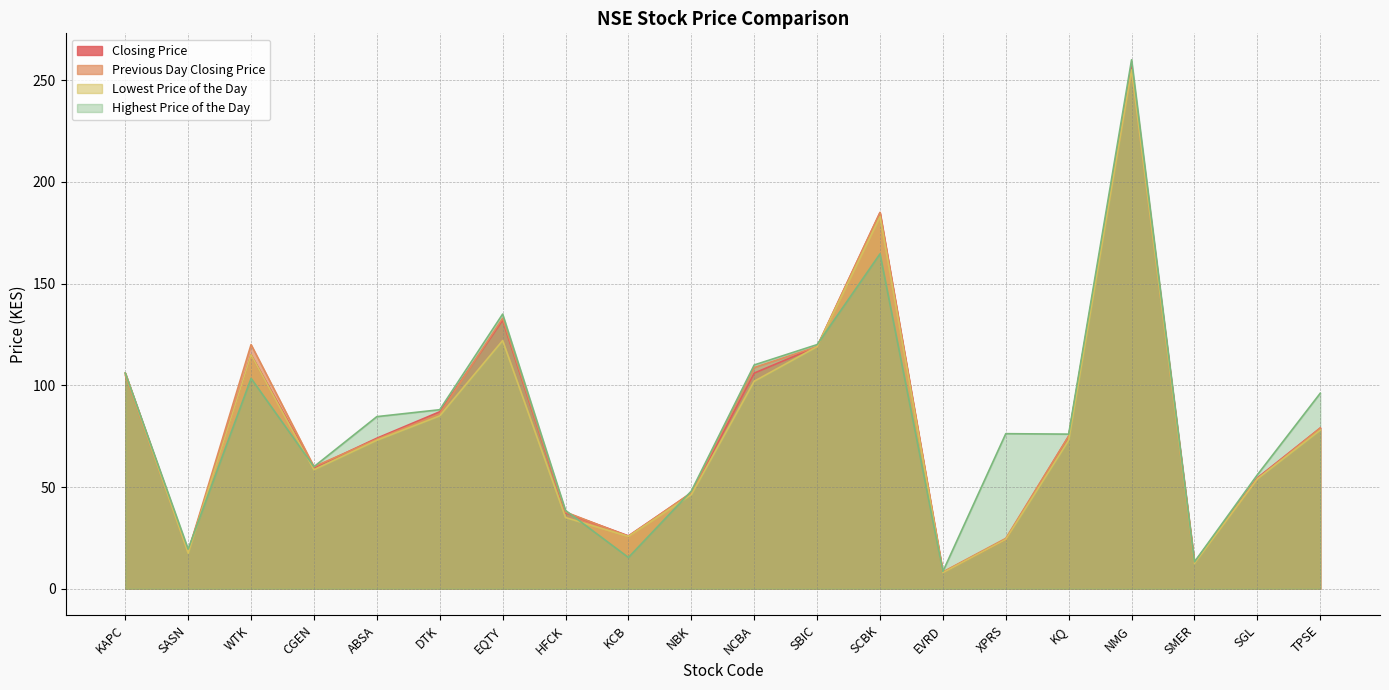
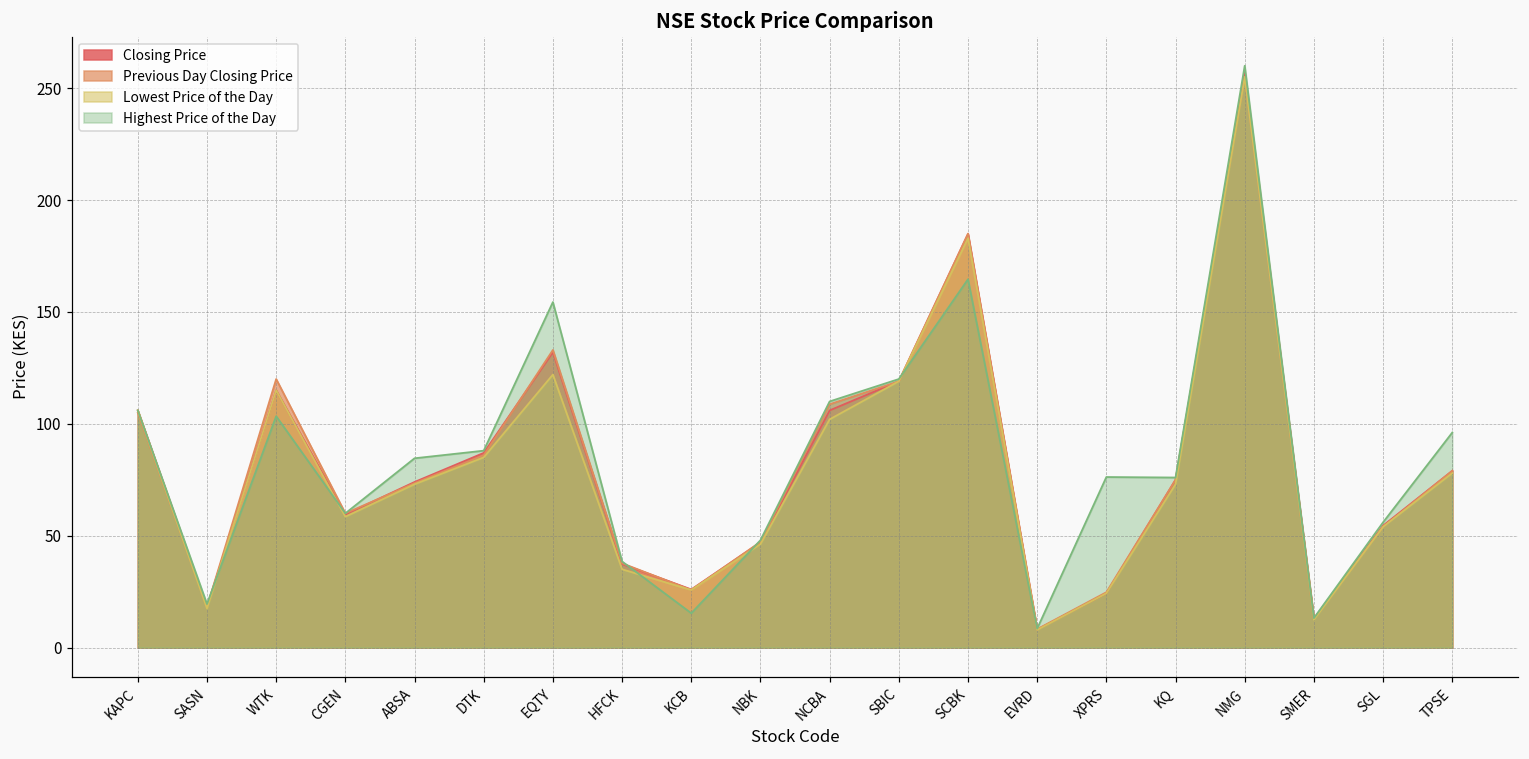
Highest Price of the Day, EQTY: 135 -> 154
